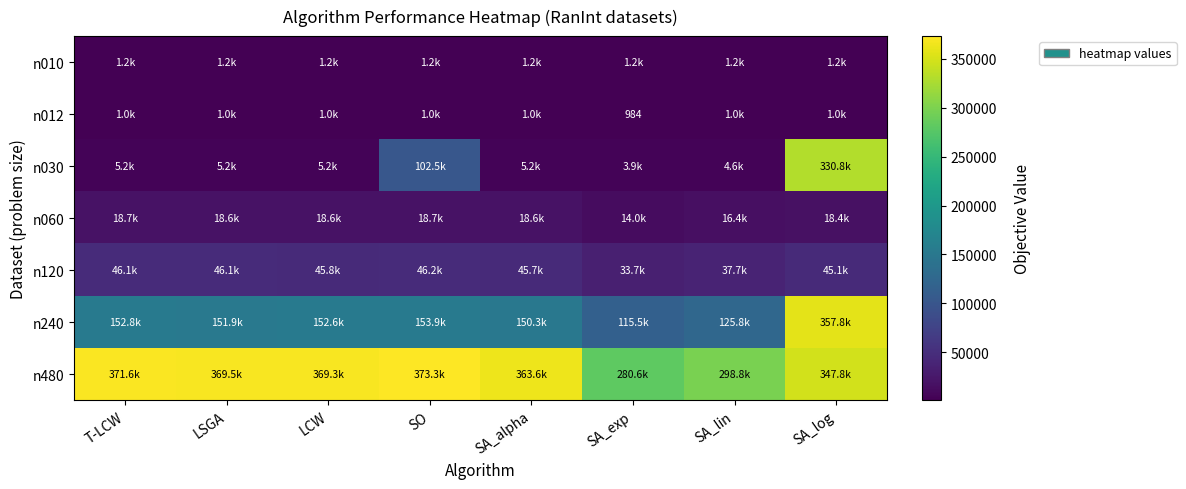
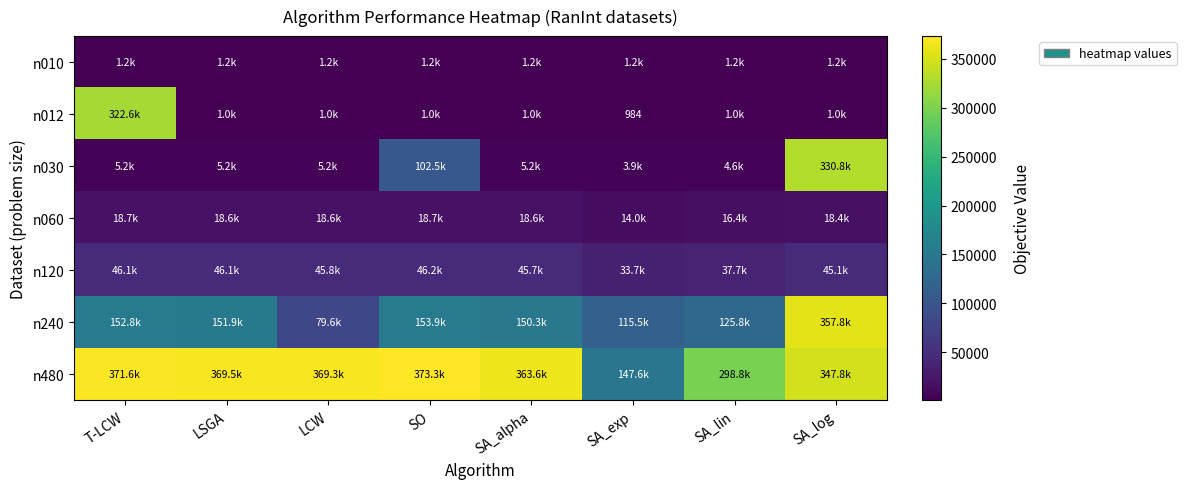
n012, T-LCW: 1.0k -> 322.6k
n240, LCW: 152.6k -> 79.6k
n480, SA_exp: 280.6k -> 147.6k
